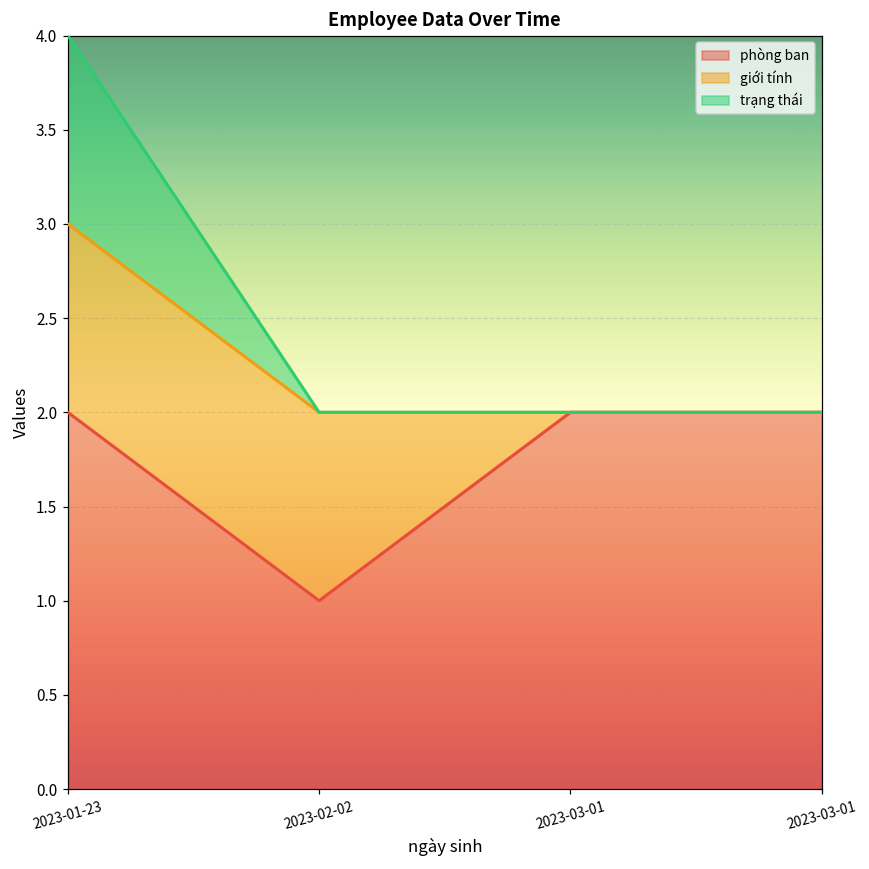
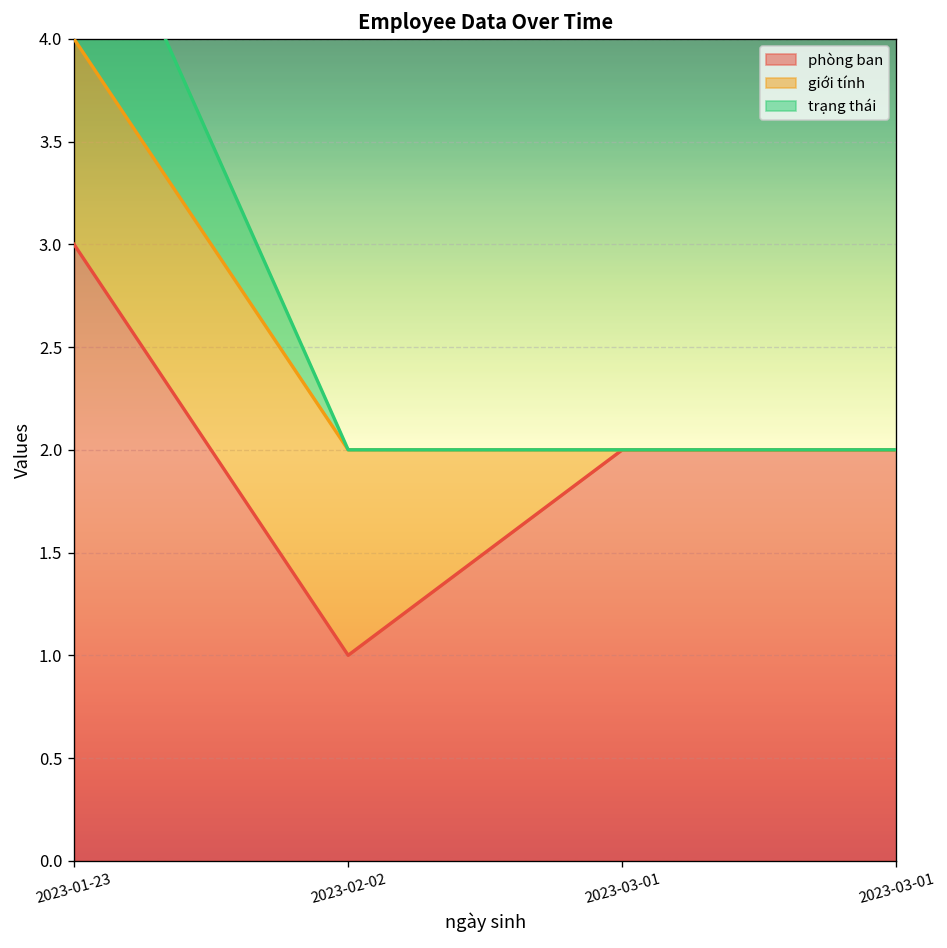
phòng ban, 2023-01-23: 2 -> 3
